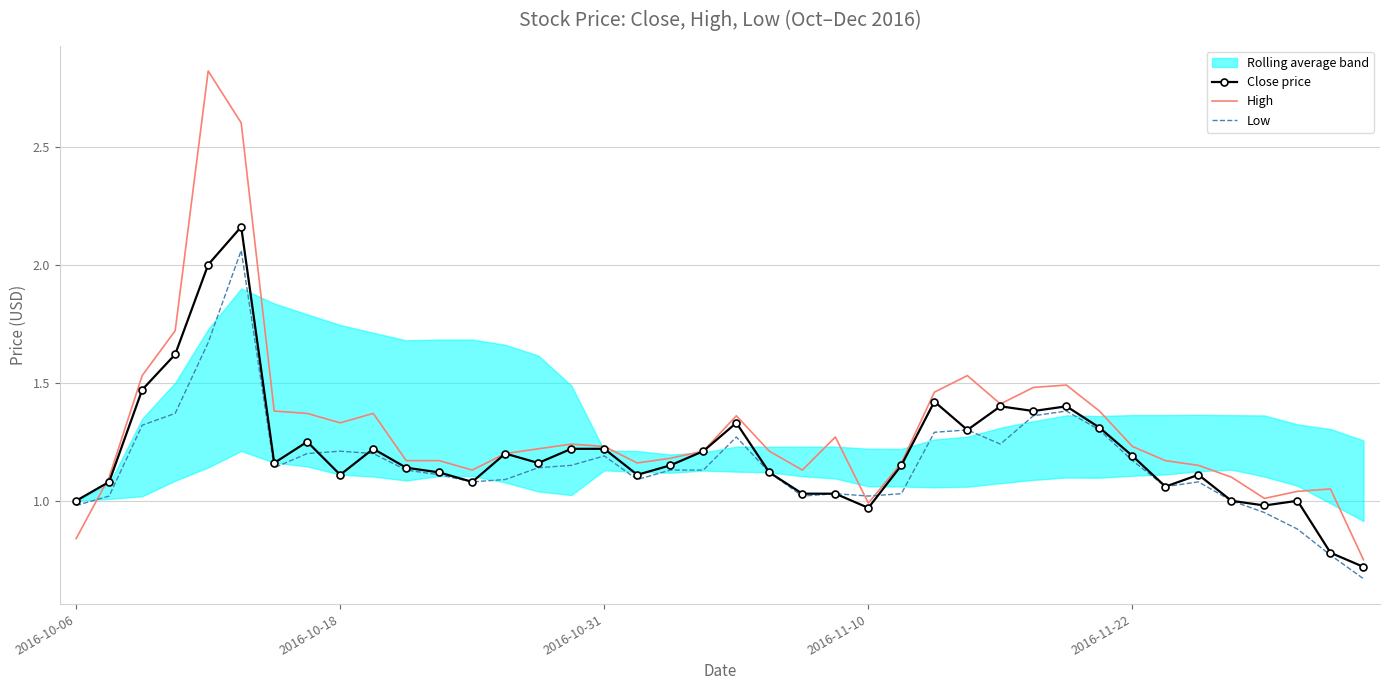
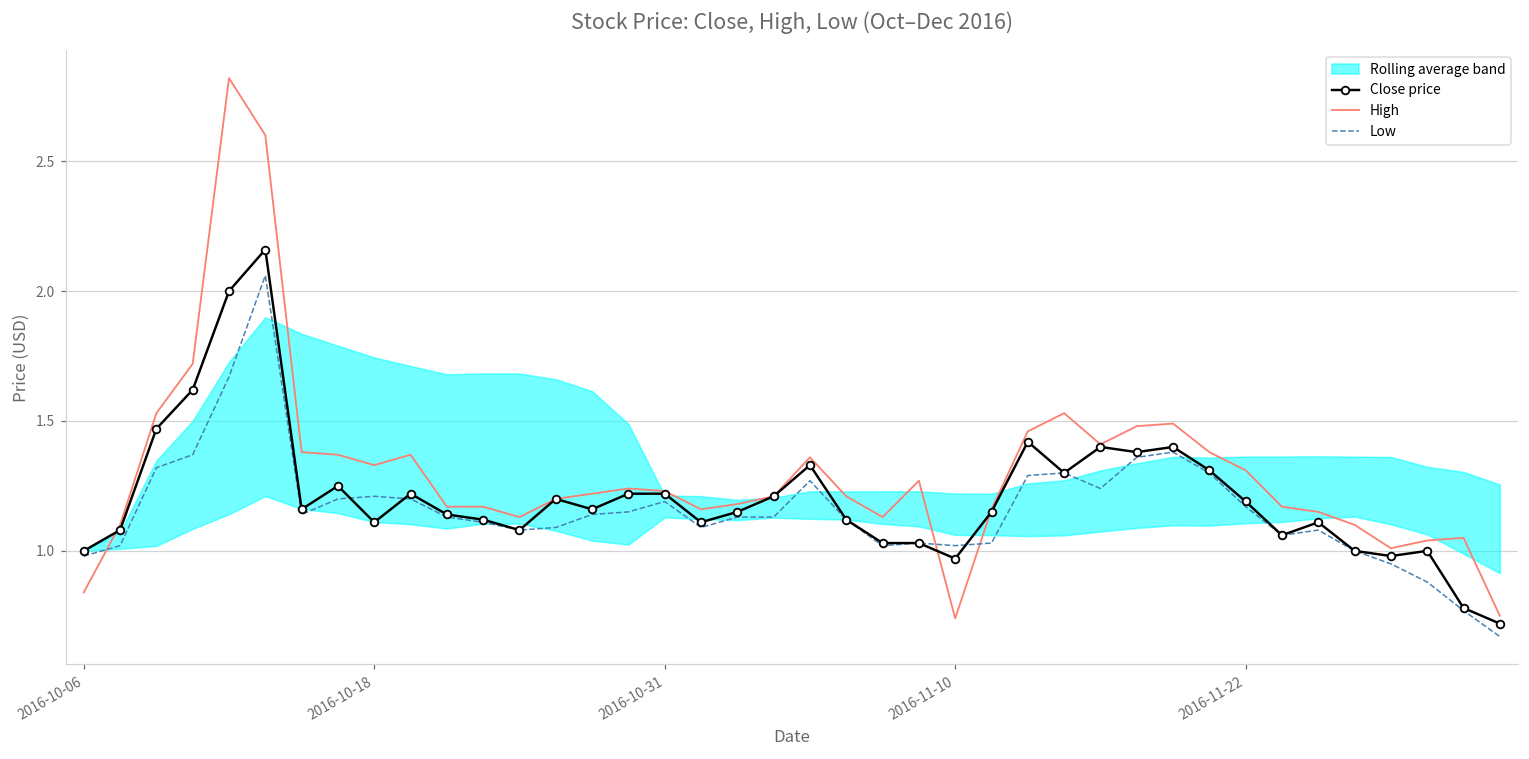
High, 2016-11-10: 0.99 -> 0.74
High, 2016-11-22: 1.23 -> 1.31
